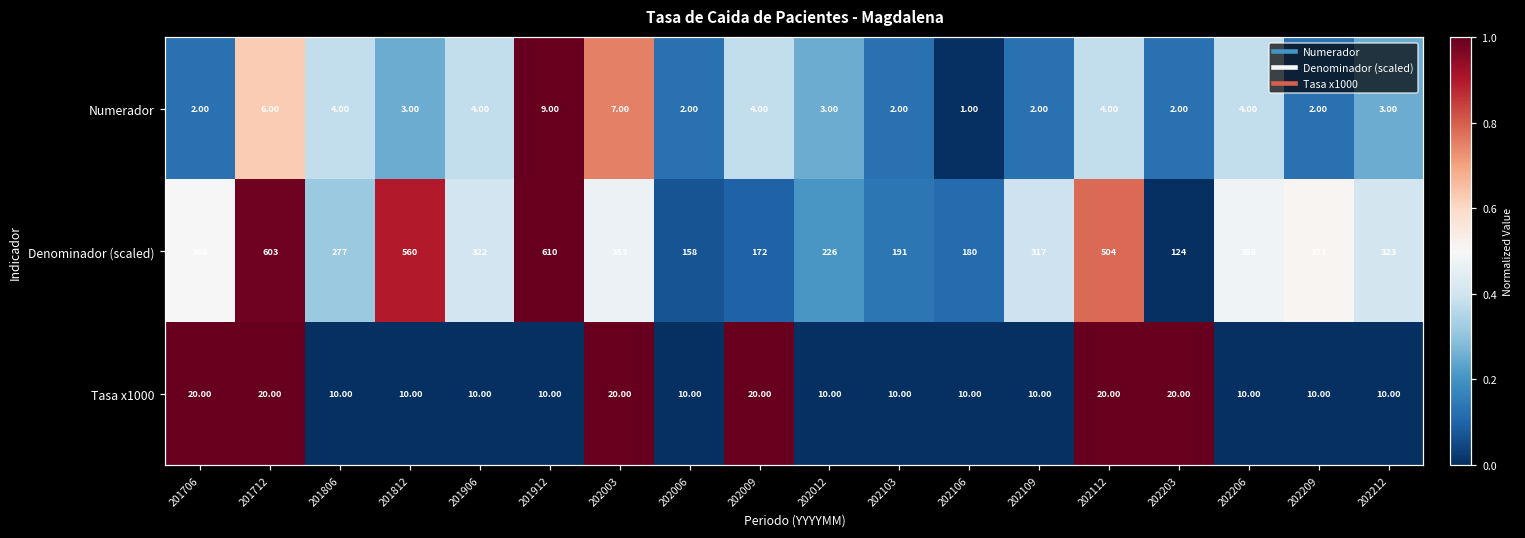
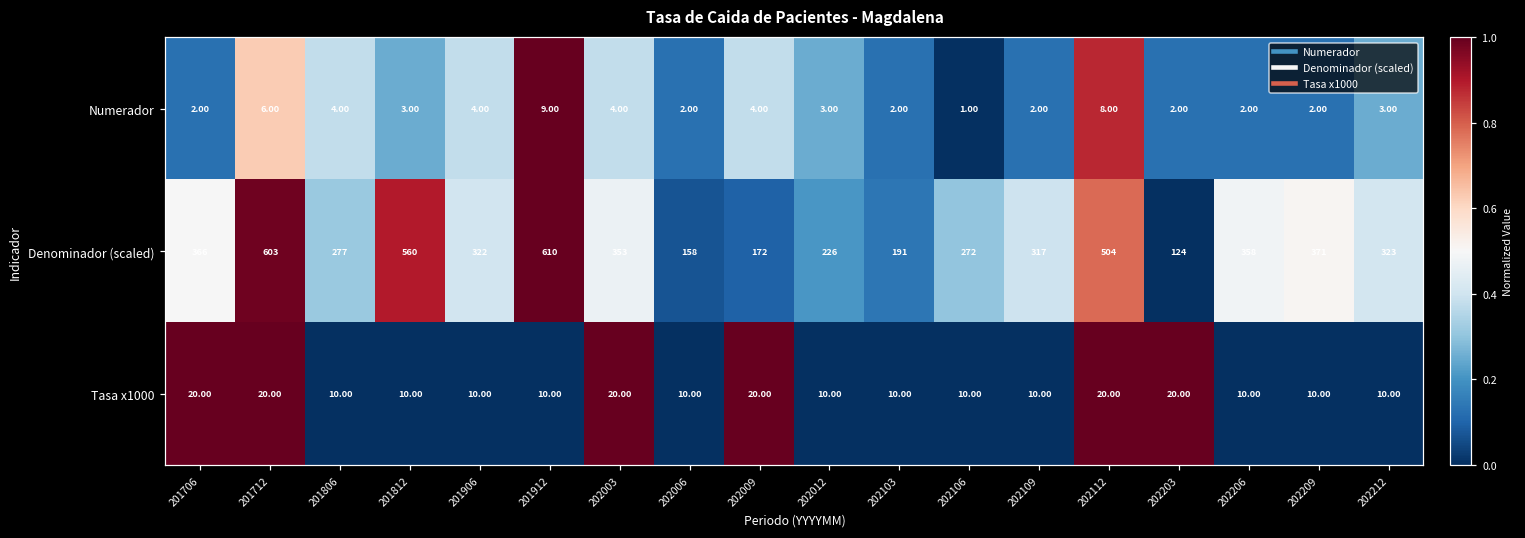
Numerador, 202003: 7.00 -> 4.00
Numerador, 202112: 4.00 -> 8.00
Numerador, 202206: 4.00 -> 2.00
Denominador (scaled), 202106: 180 -> 272
